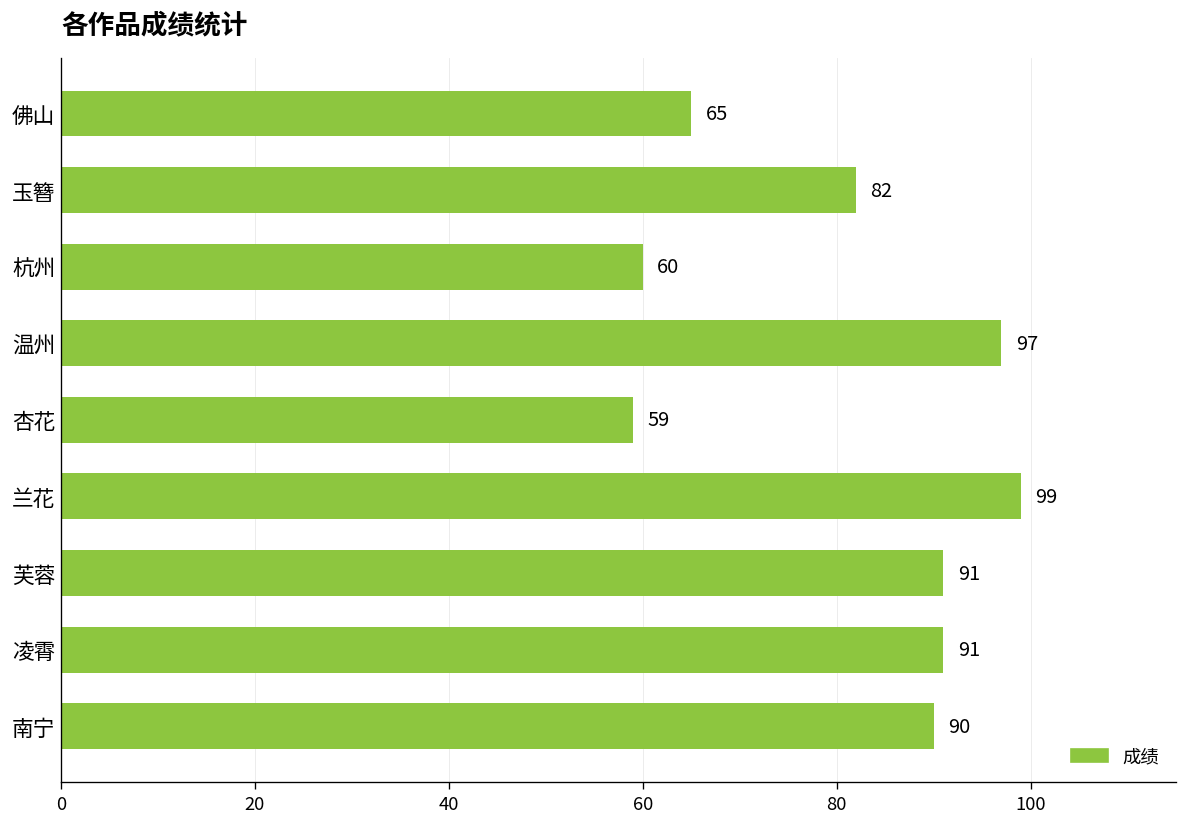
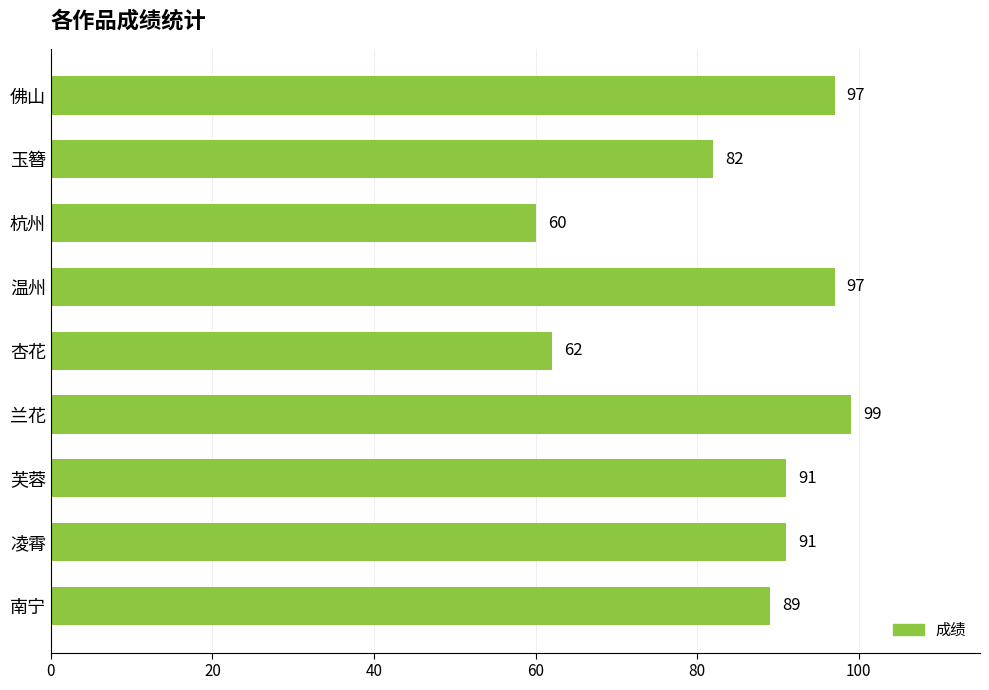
佛山: 65 -> 97
杏花: 59 -> 62
南宁: 90 -> 89
